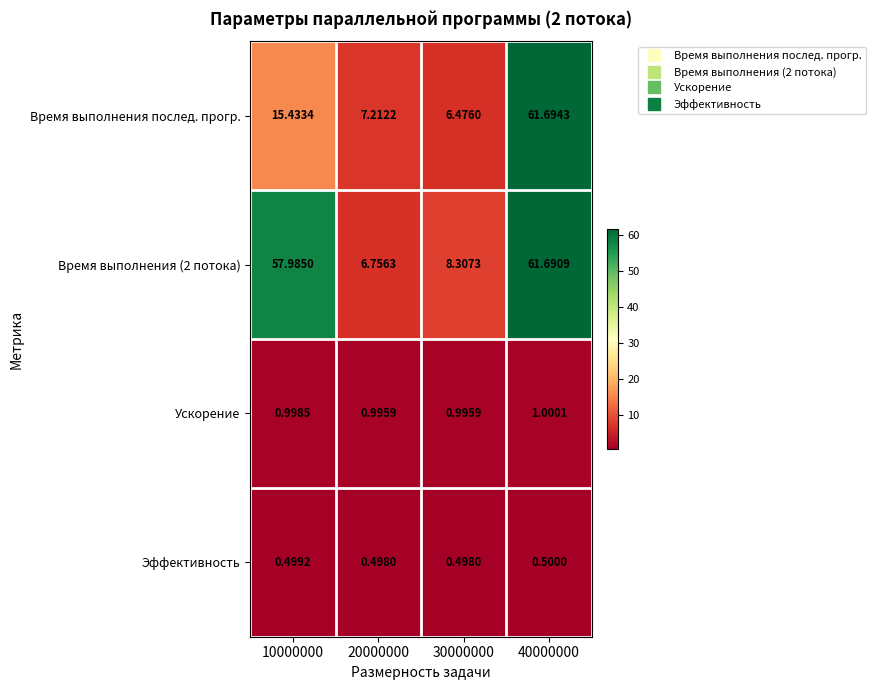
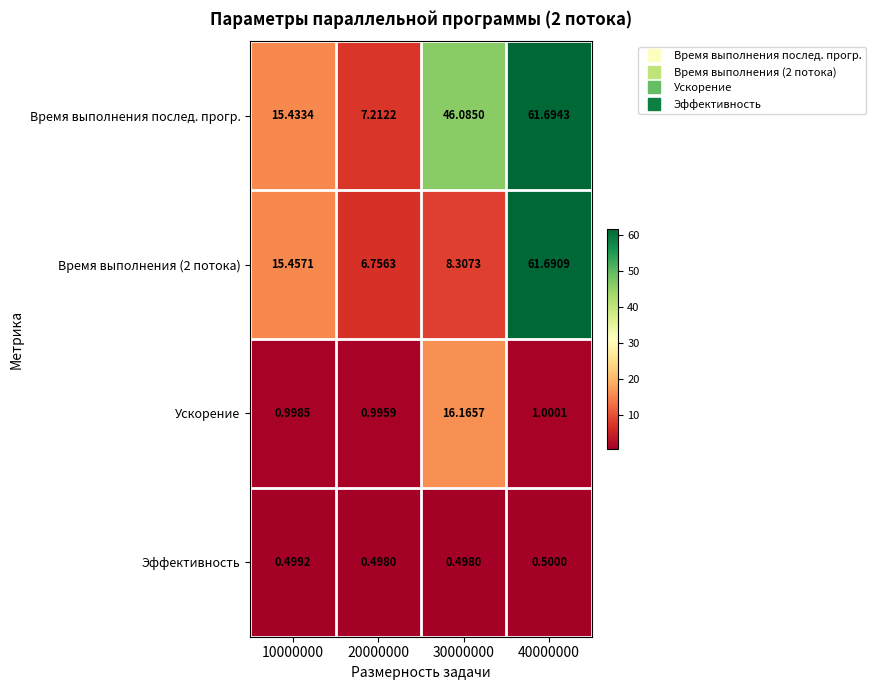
Время выполнения послед. прогр., 30000000: 6.4760 -> 46.0850
Время выполнения (2 потока), 10000000: 57.9850 -> 15.4571
Ускорение, 30000000: 0.9959 -> 16.1657
